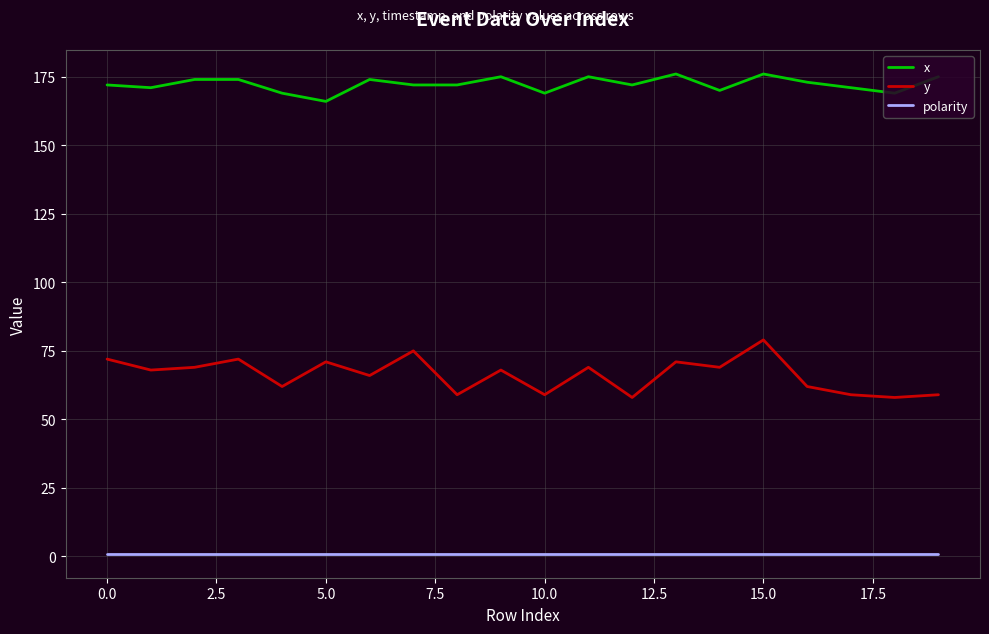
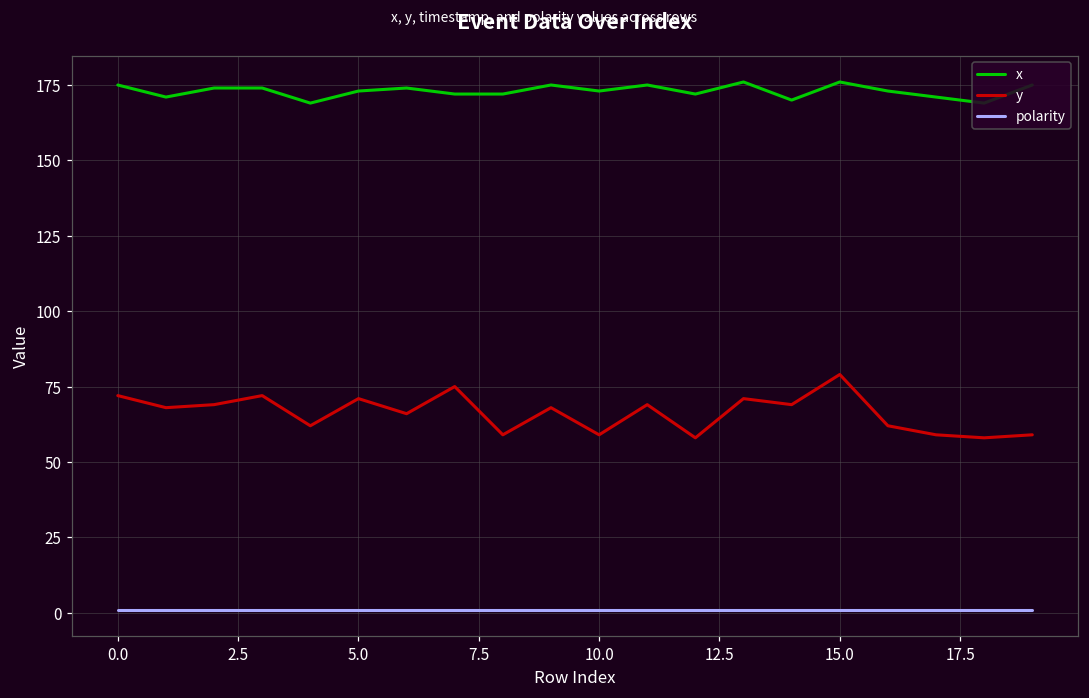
x, 0.0: 172 -> 175
x, 5.0: 166 -> 173
x, 10.0: 169 -> 173
